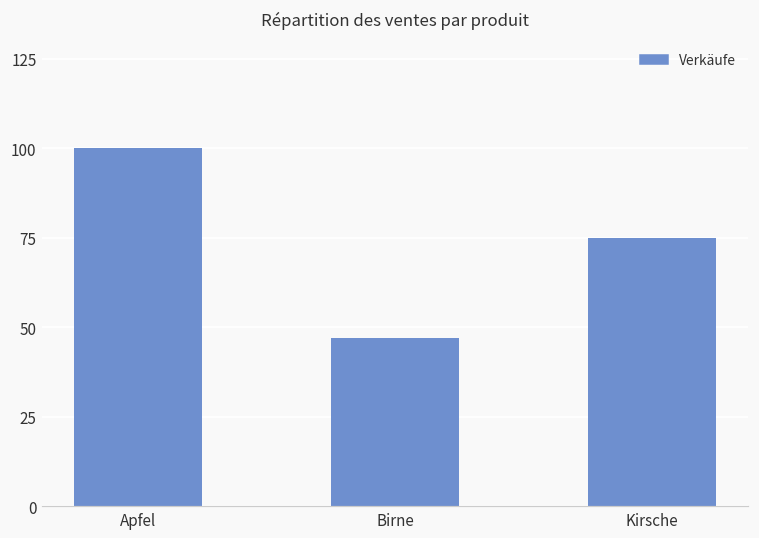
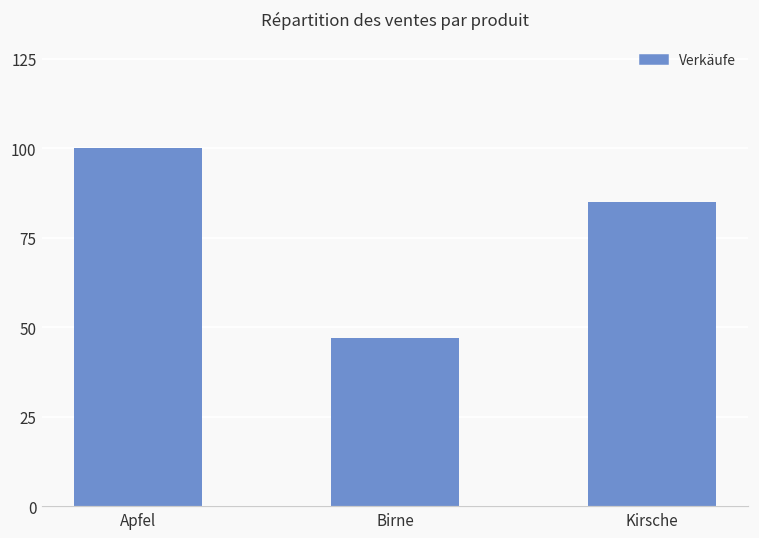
Kirsche: 75 -> 85
